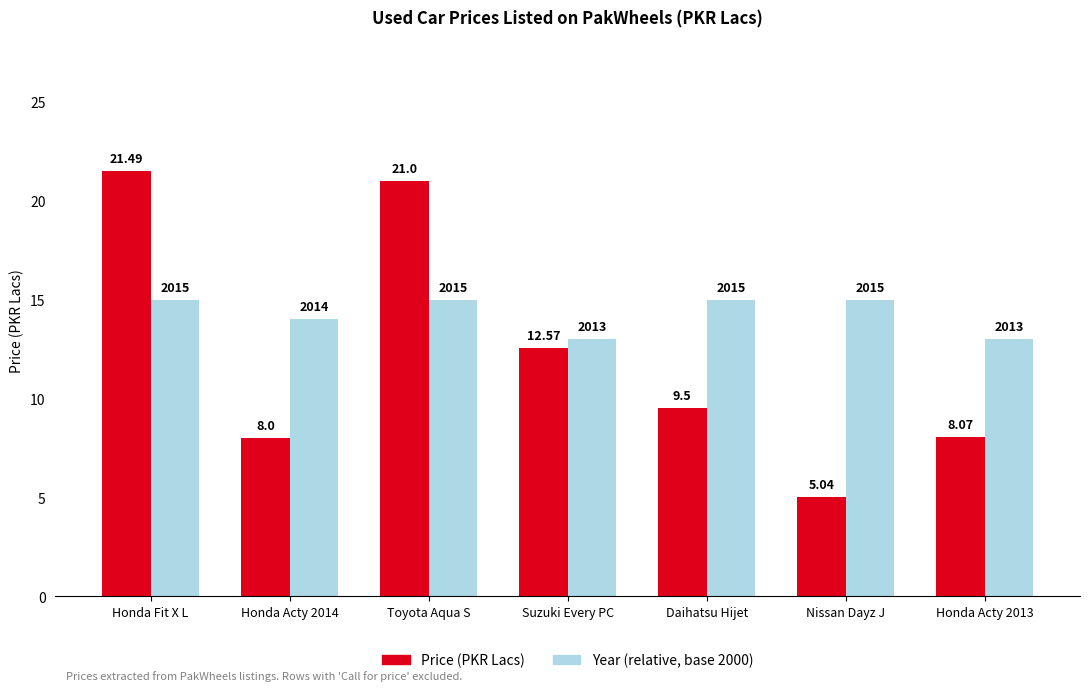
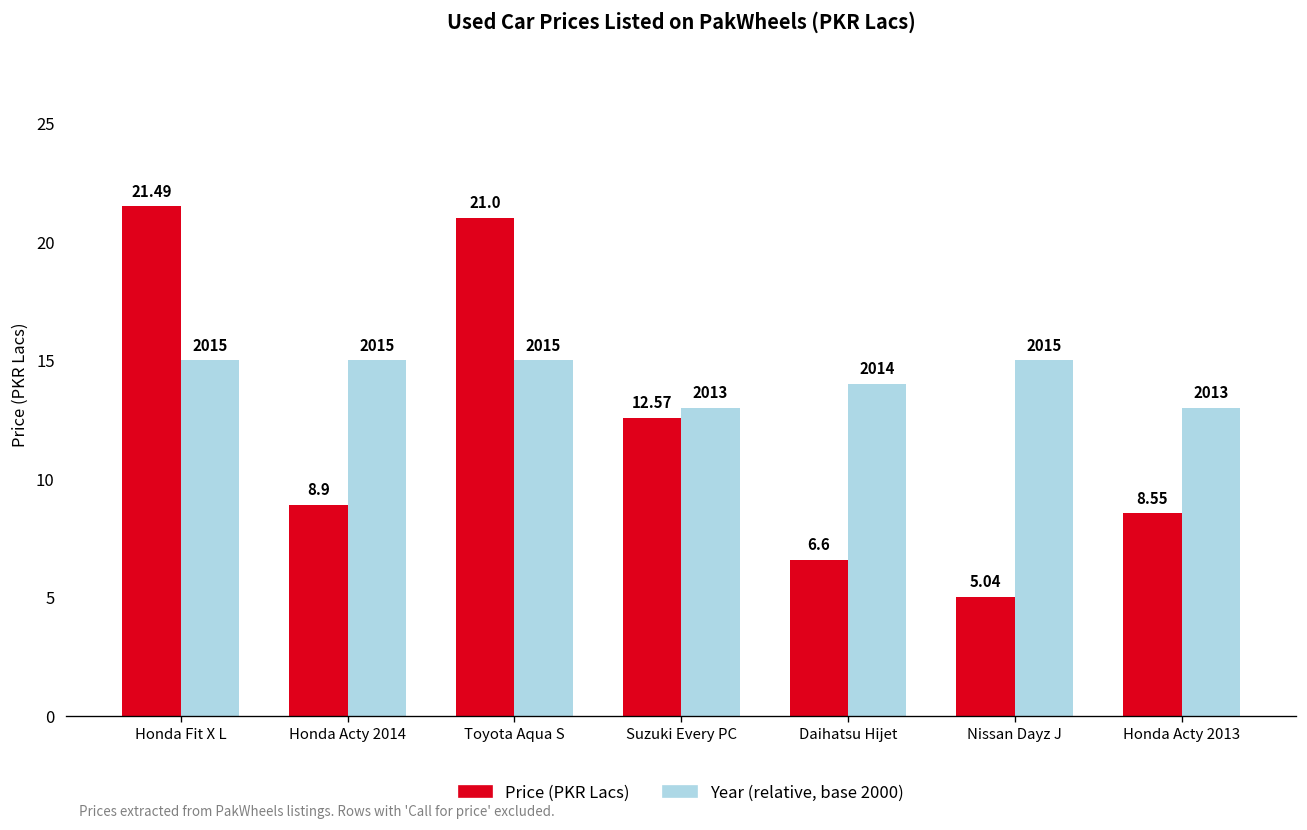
Price (PKR Lacs), Honda Acty 2014: 8.0 -> 8.9
Year (relative, base 2000), Honda Acty 2014: 2014 -> 2015
Price (PKR Lacs), Daihatsu Hijet: 9.5 -> 6.6
Year (relative, base 2000), Daihatsu Hijet: 2015 -> 2014
Price (PKR Lacs), Honda Acty 2013: 8.07 -> 8.55
